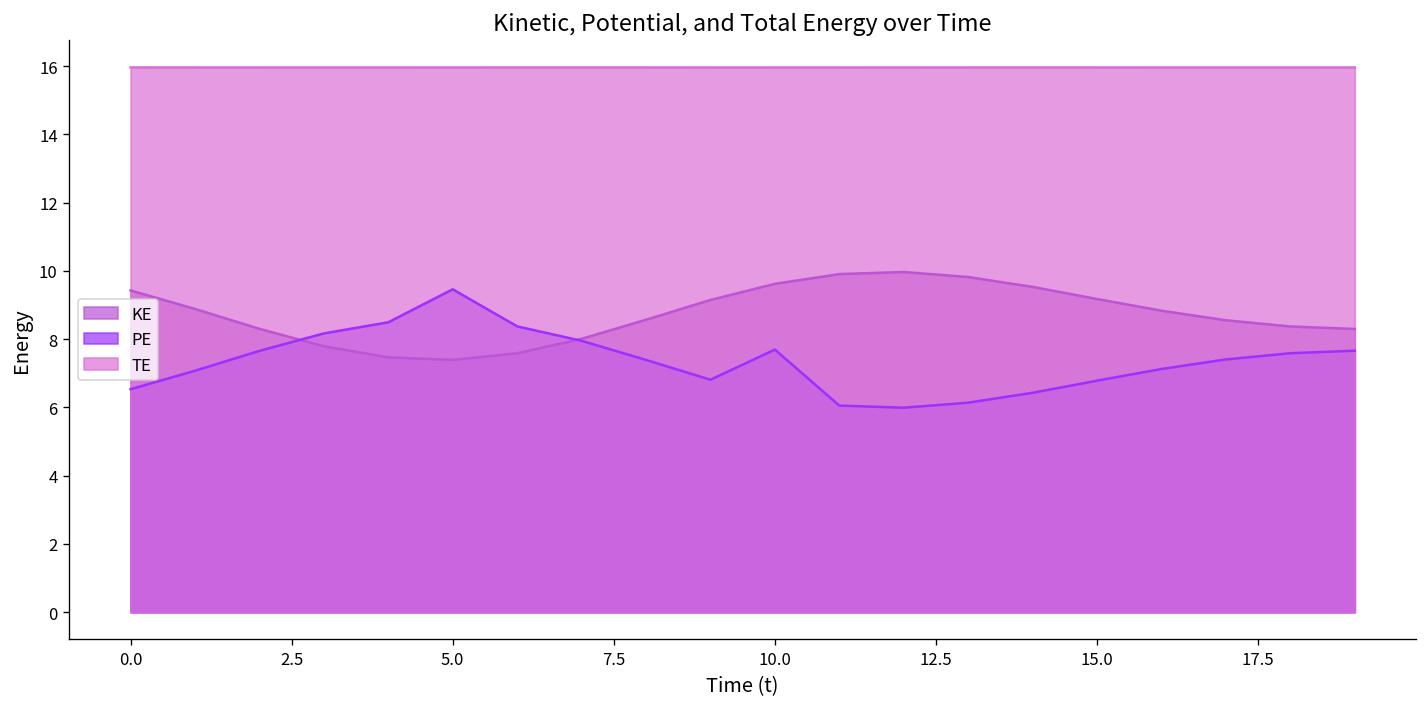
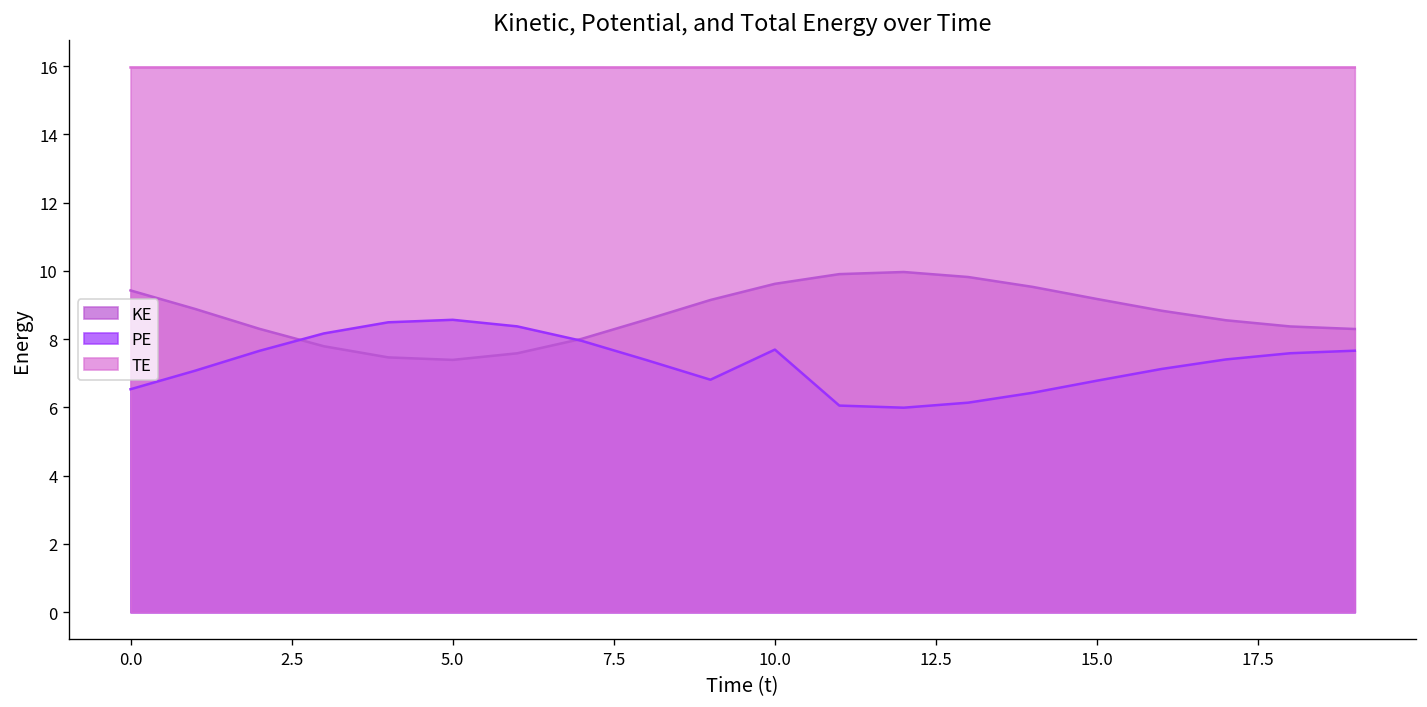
PE, 5.0: 9.5 -> 8.6
